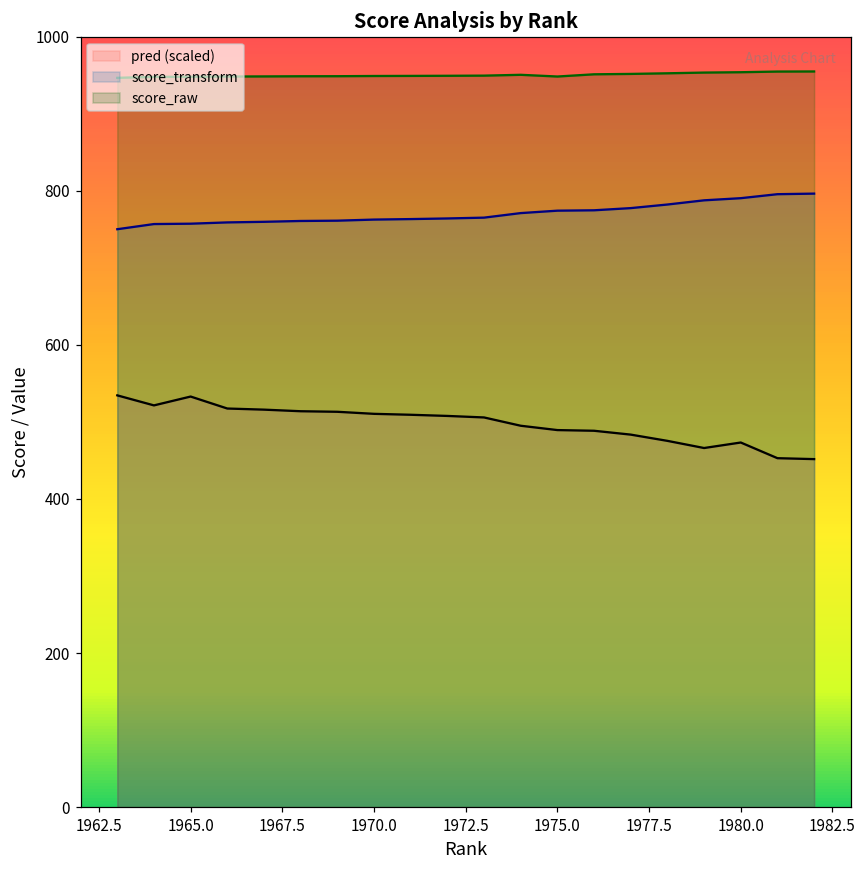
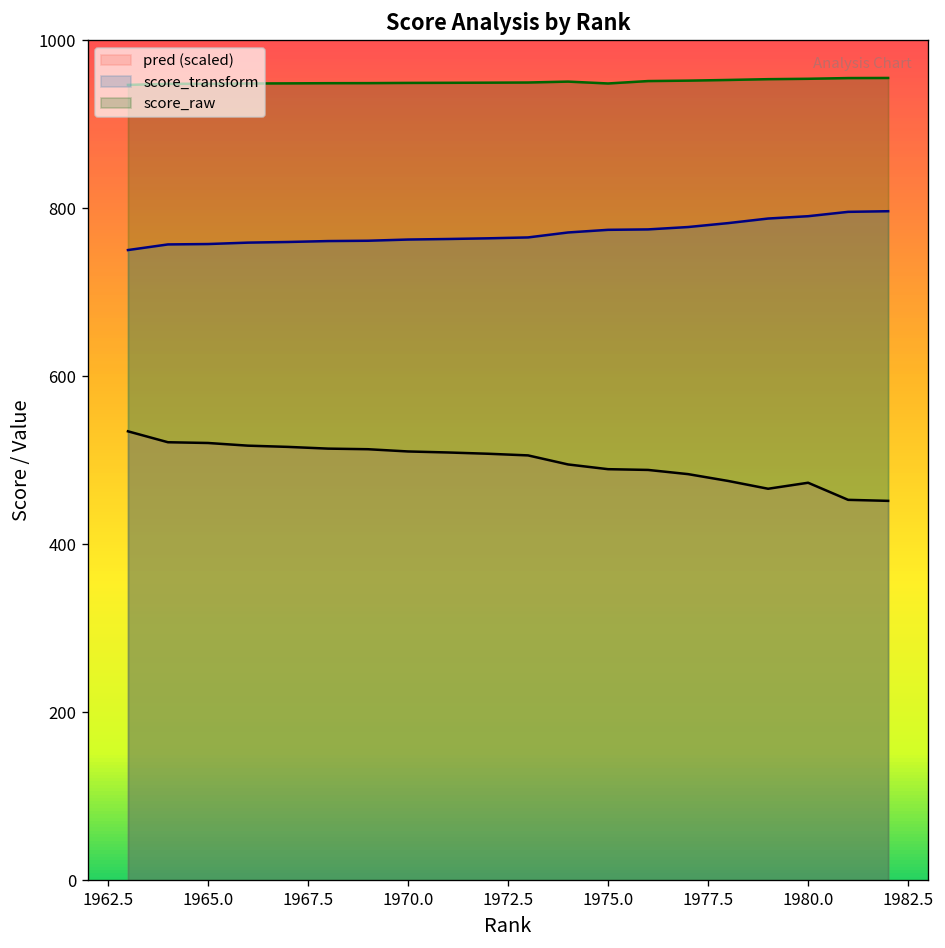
pred (scaled), 1965.0: 530 -> 520
